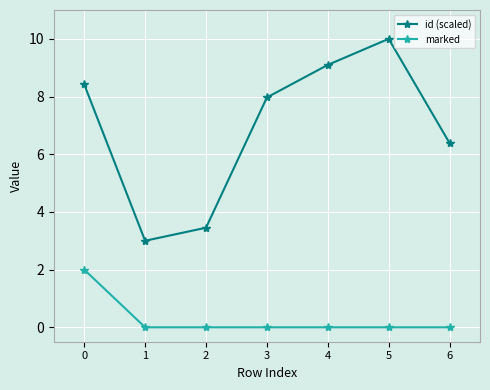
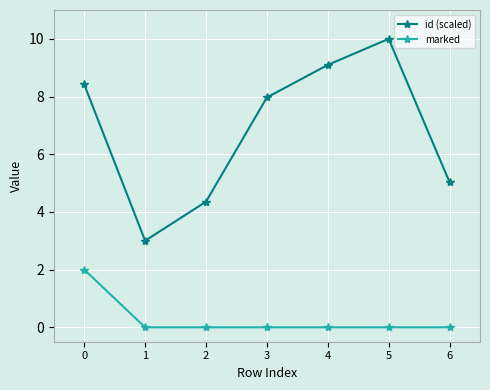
id (scaled), 2: 3.5 -> 4.4
id (scaled), 6: 6.4 -> 5.0
